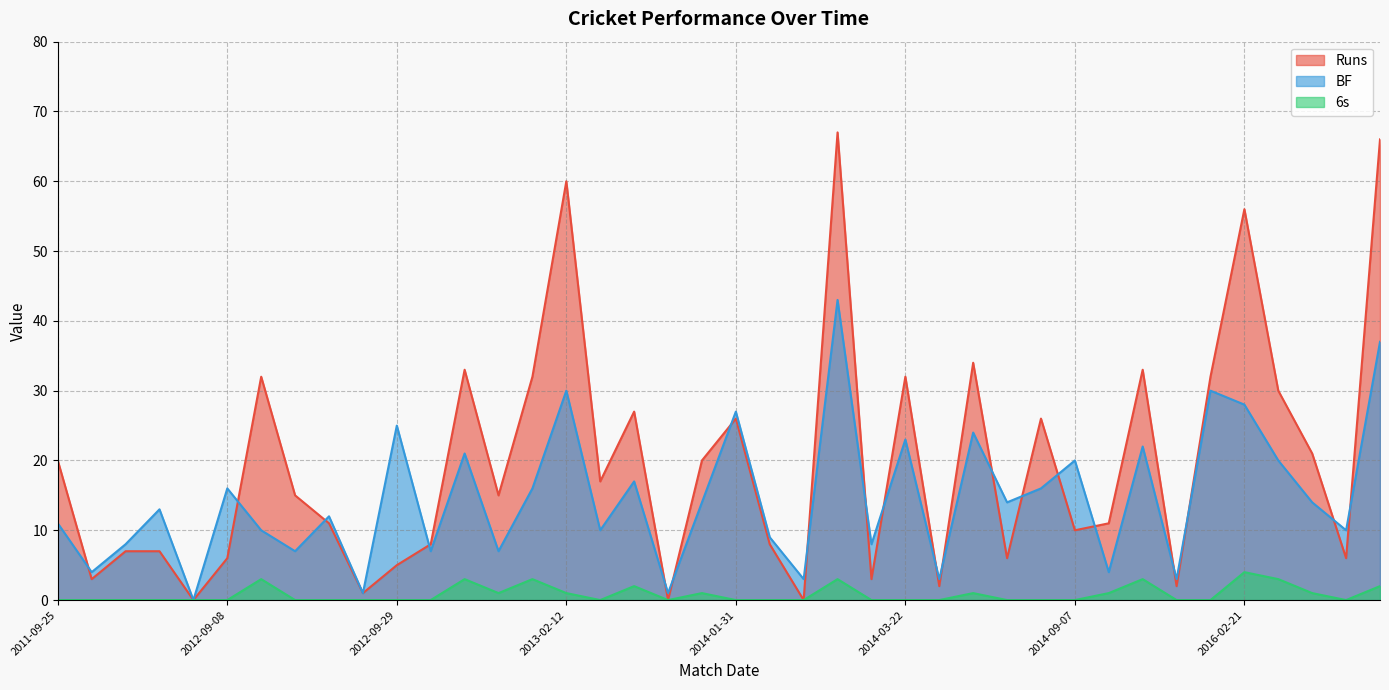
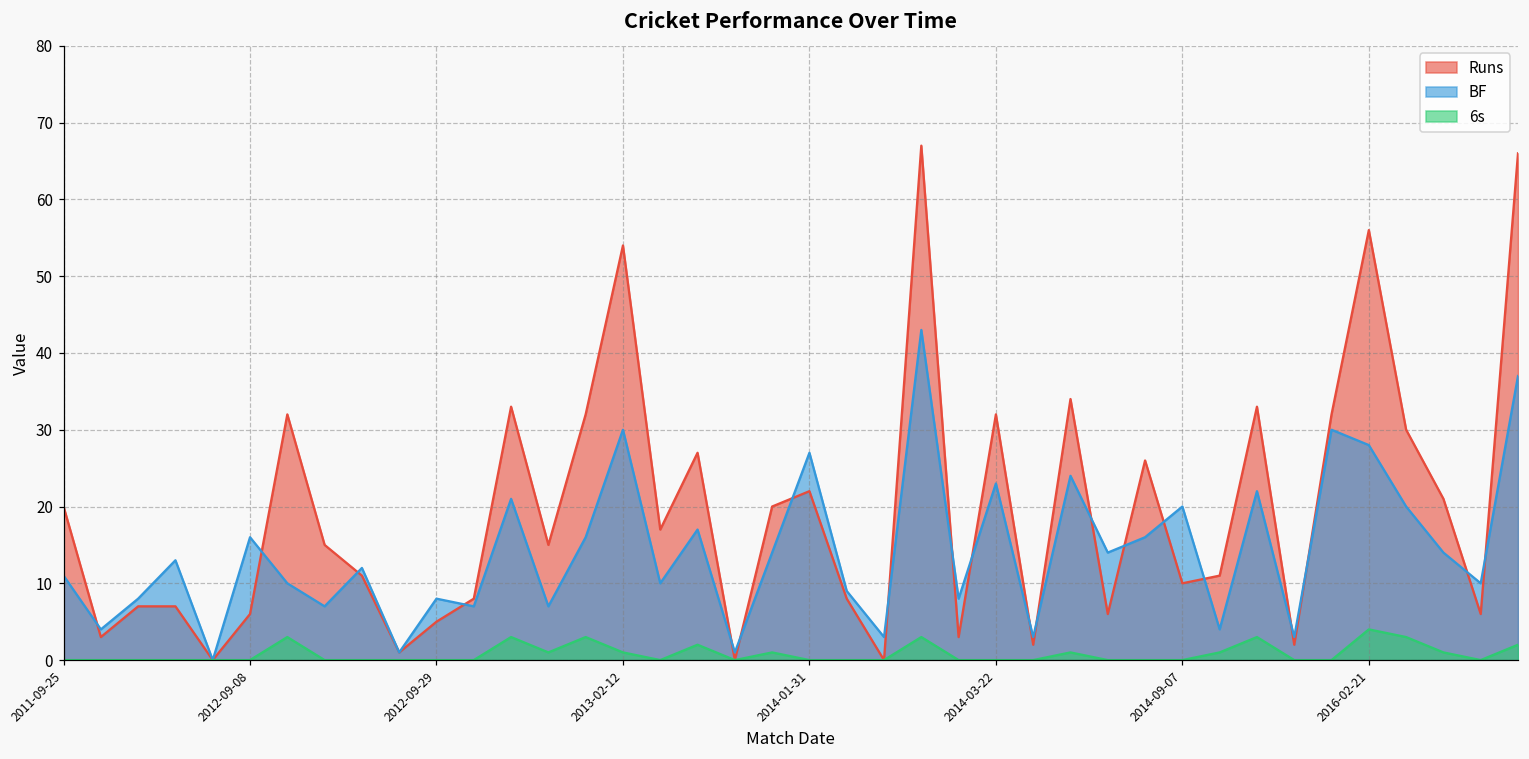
BF, 2012-09-29: 25 -> 8
Runs, 2013-02-12: 60 -> 54
Runs, 2014-01-31: 26 -> 22
